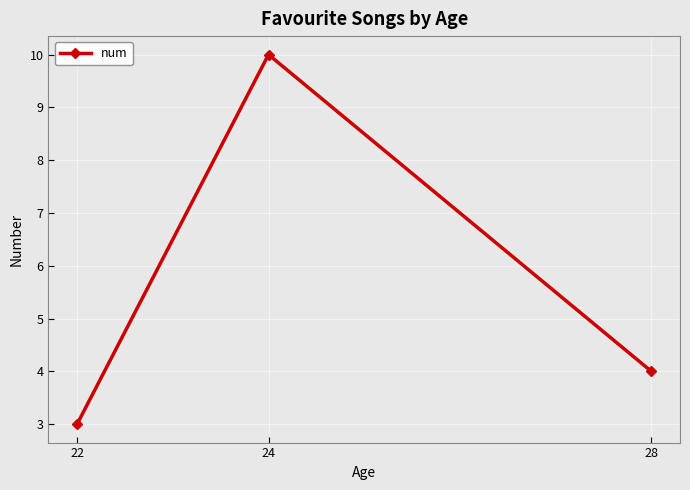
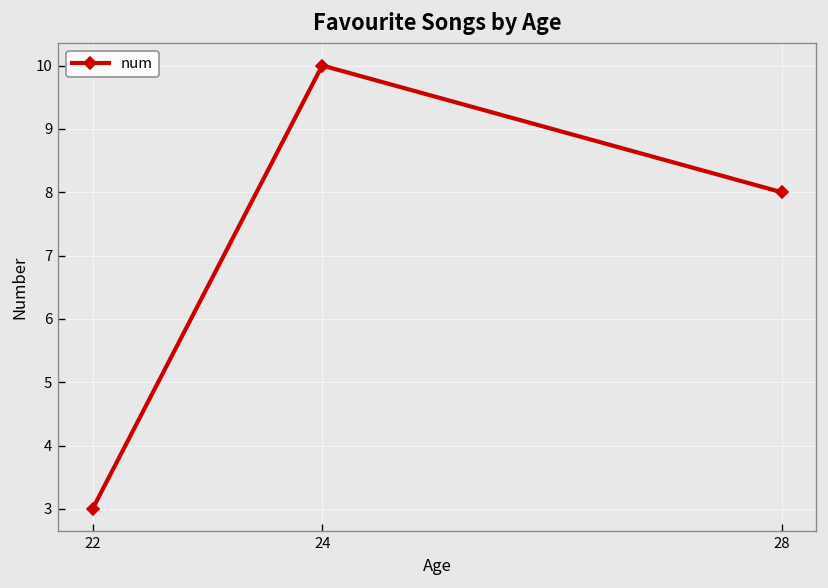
28: 4 -> 8
